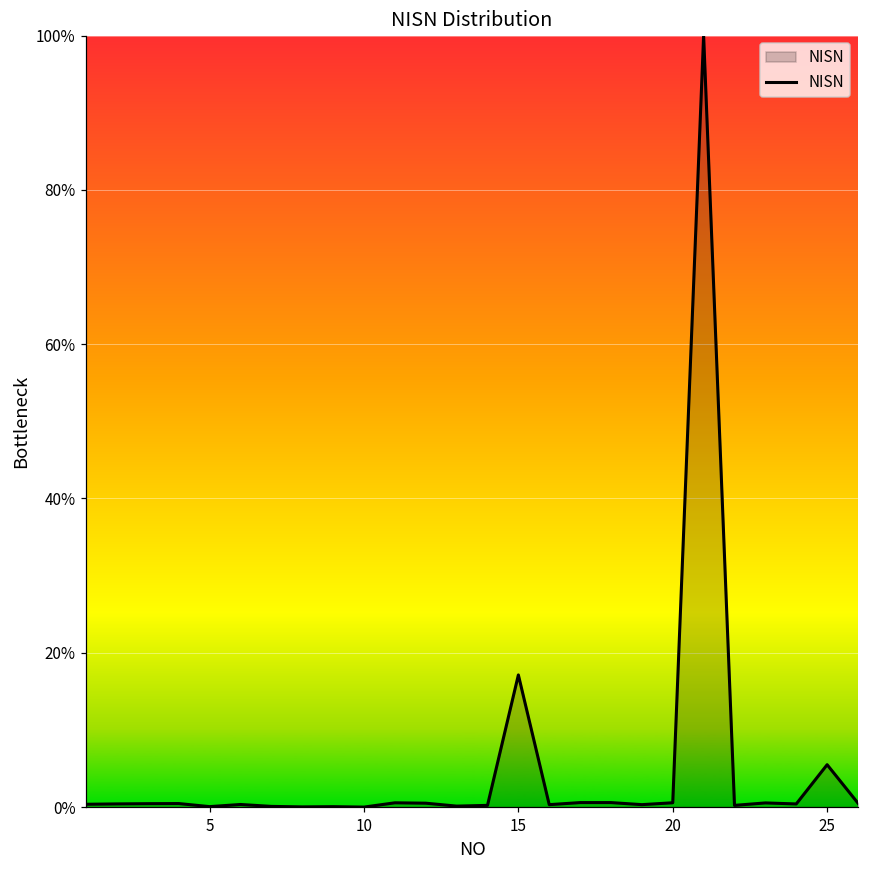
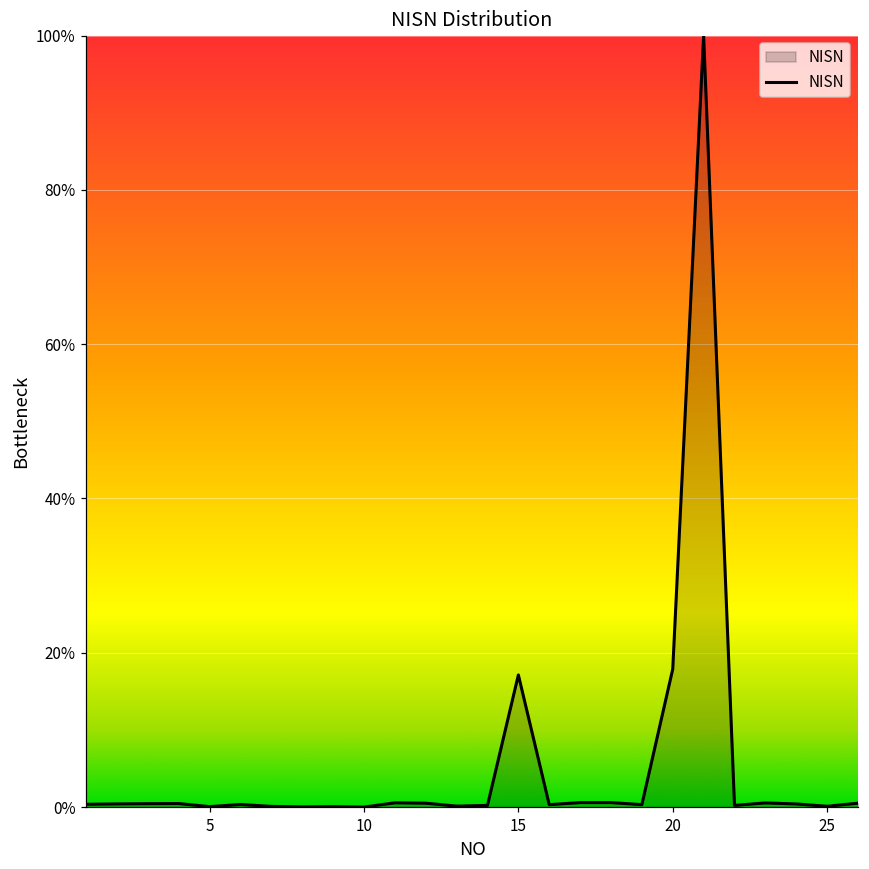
20: 1% -> 18%
25: 5% -> 0%
